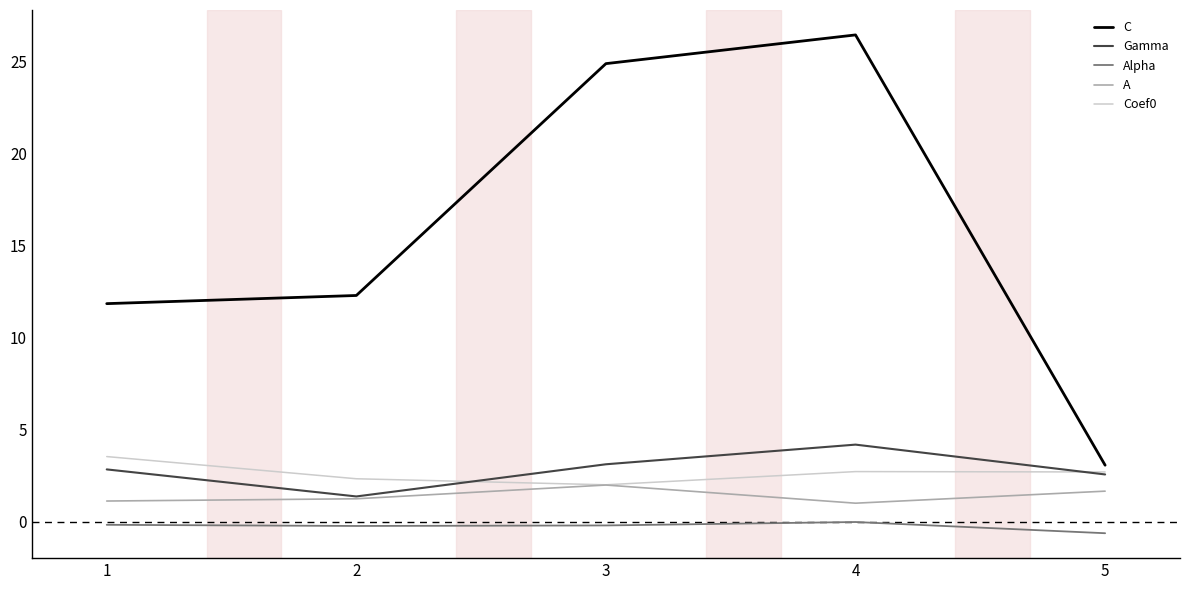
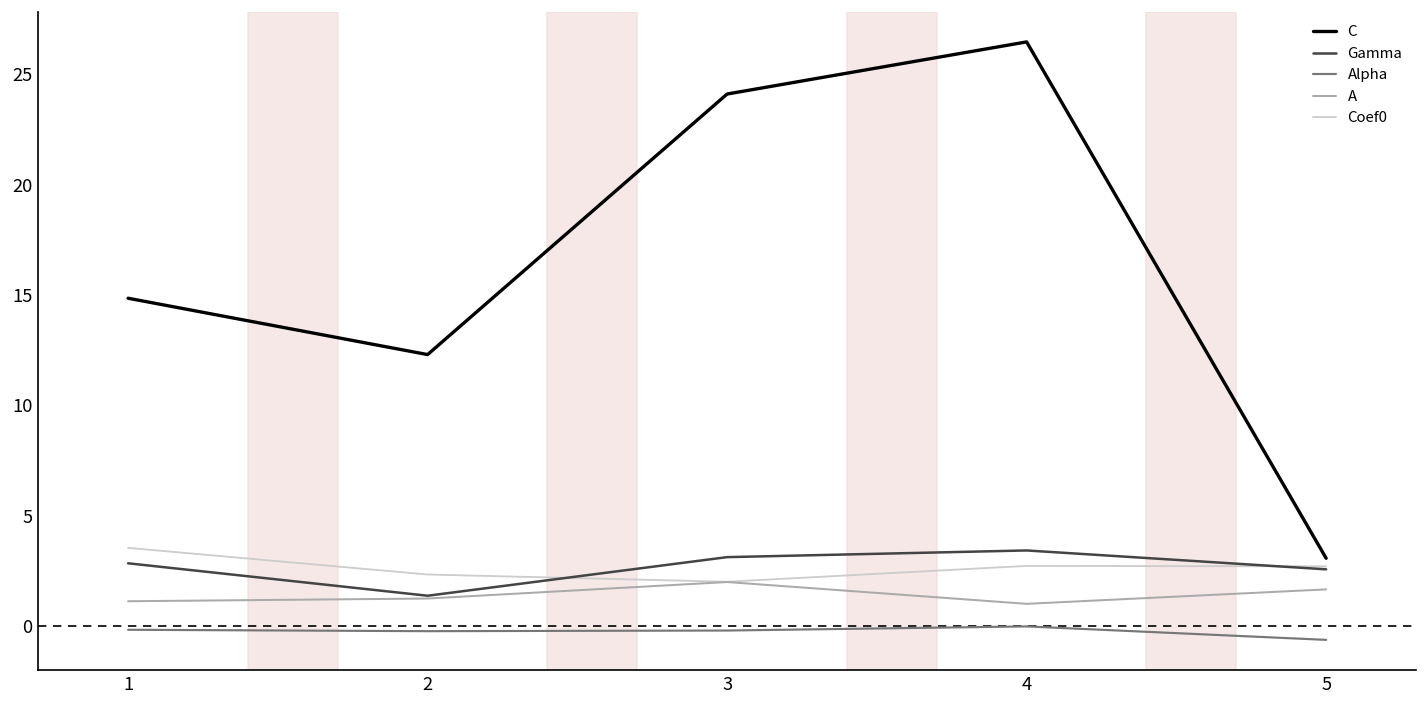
C, 1: 11.9 -> 14.9
C, 3: 24.9 -> 24.1
Gamma, 4: 4.2 -> 3.4
